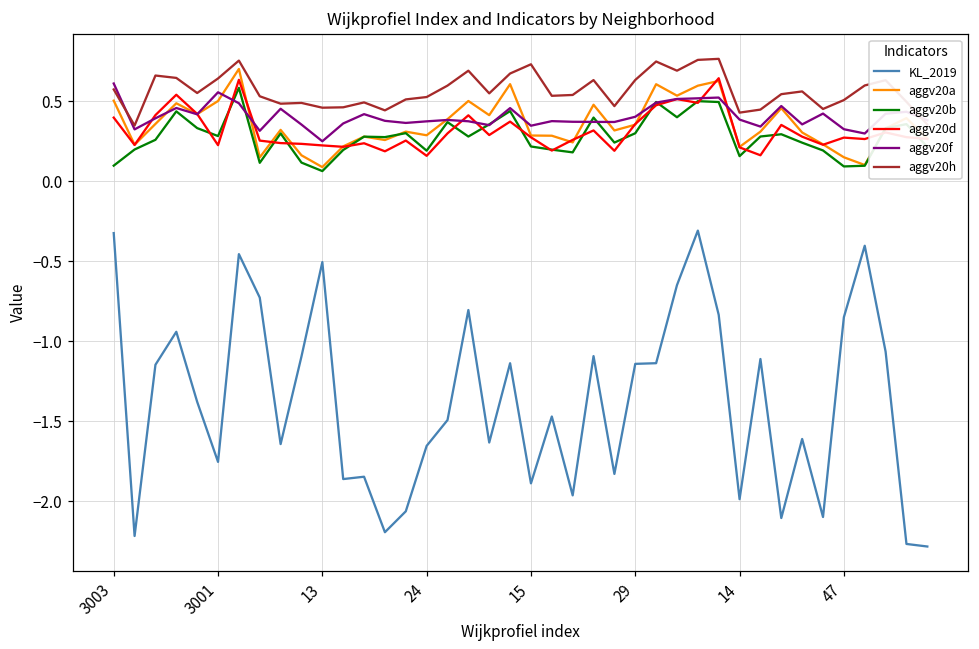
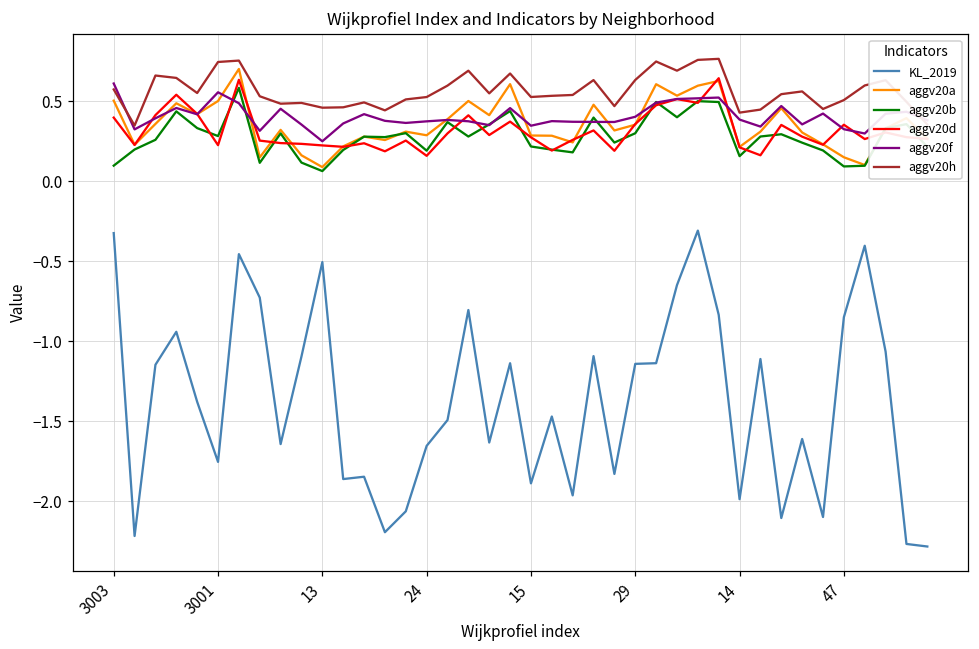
aggv20h, 3001: 0.64 -> 0.75
aggv20h, 15: 0.73 -> 0.53
aggv20d, 47: 0.27 -> 0.35
